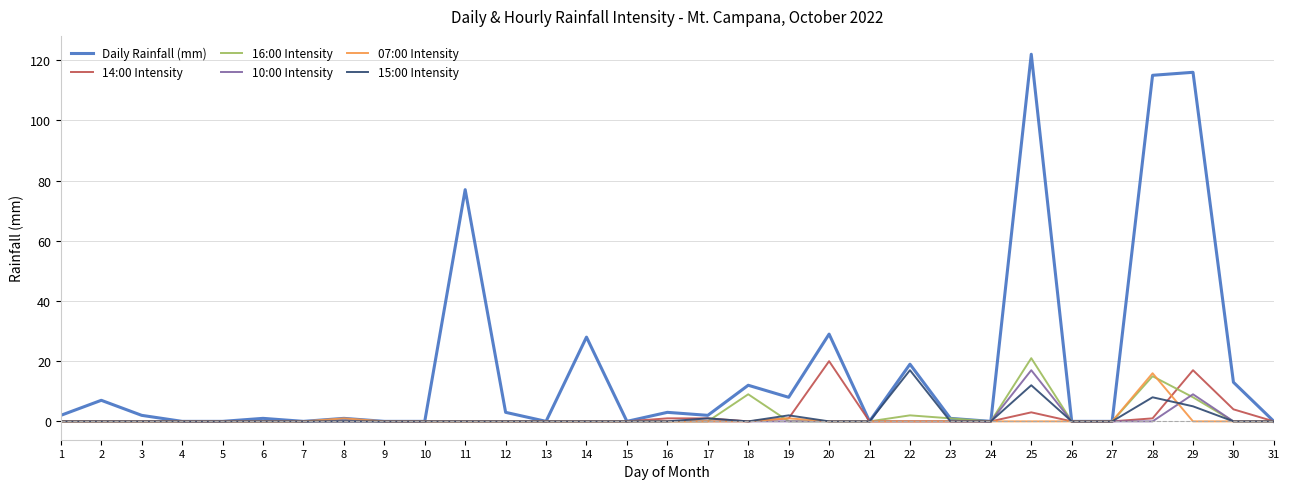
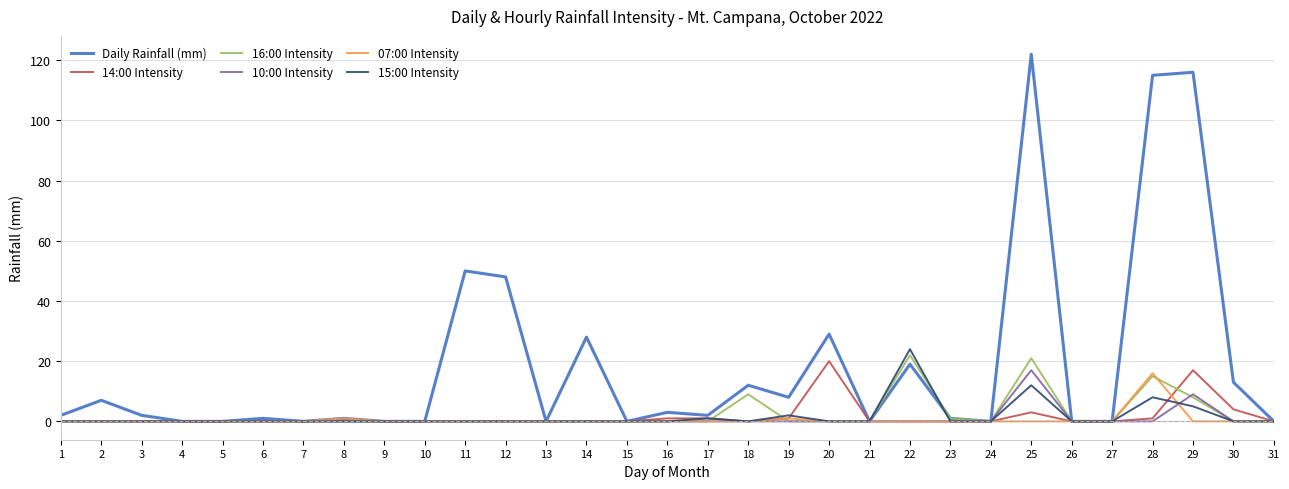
Daily Rainfall (mm), 11: 77 -> 50
Daily Rainfall (mm), 12: 3 -> 48
16:00 Intensity, 22: 2 -> 22
15:00 Intensity, 22: 17 -> 24
